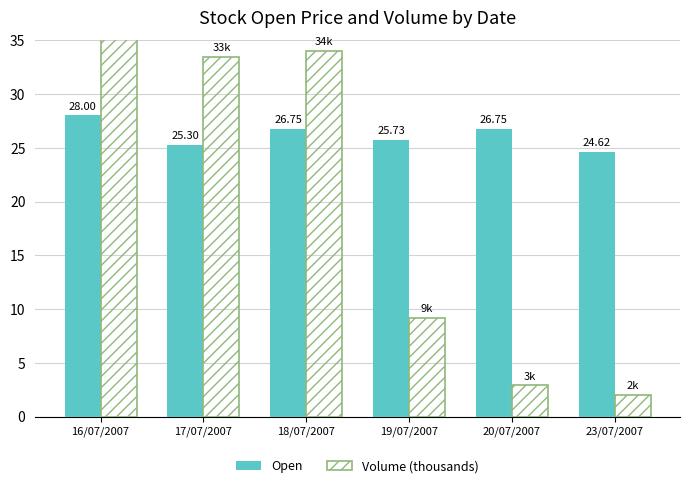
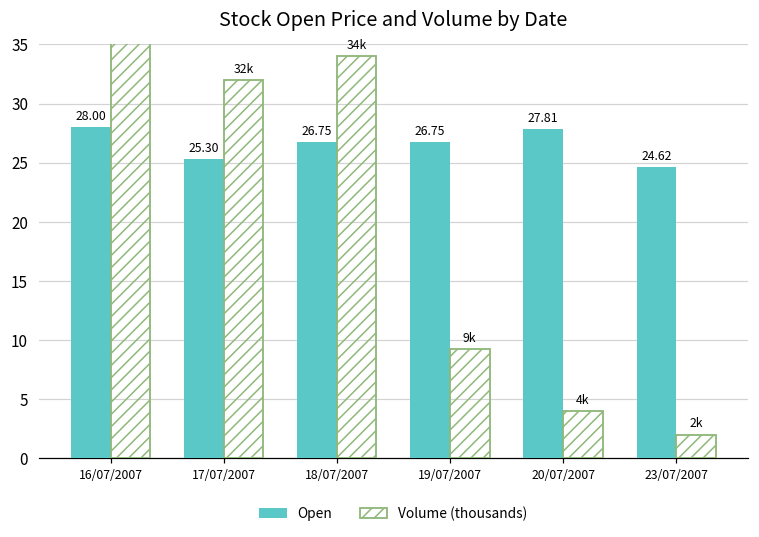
Volume (thousands), 17/07/2007: 33k -> 32k
Open, 19/07/2007: 25.73 -> 26.75
Open, 20/07/2007: 26.75 -> 27.81
Volume (thousands), 20/07/2007: 3k -> 4k
